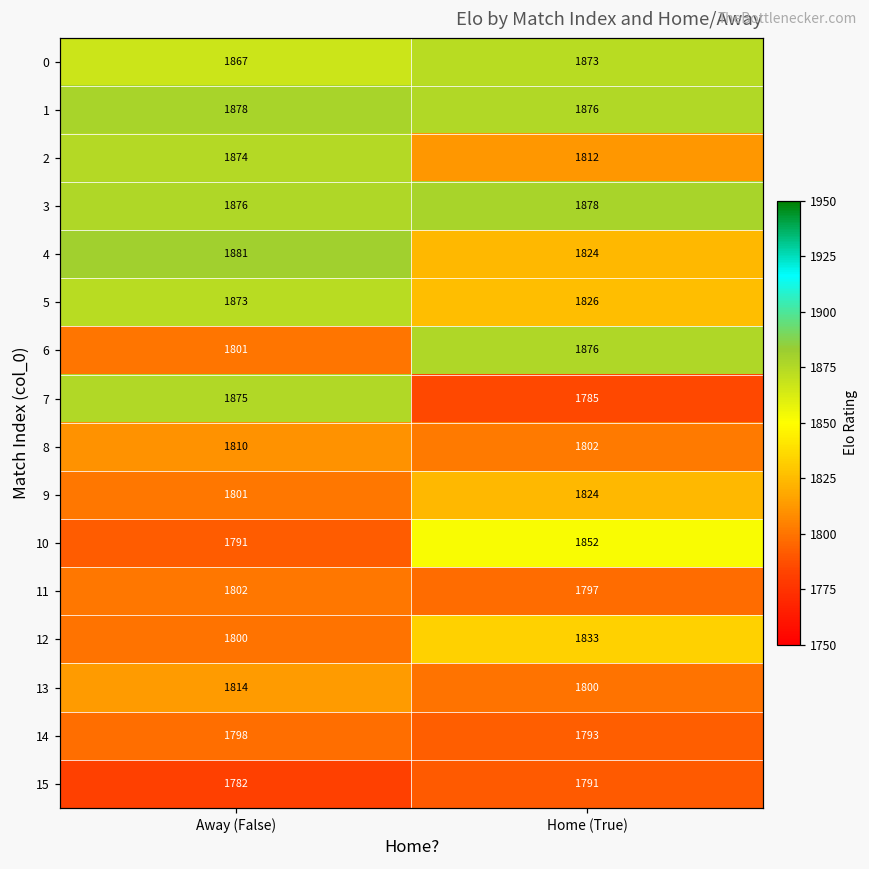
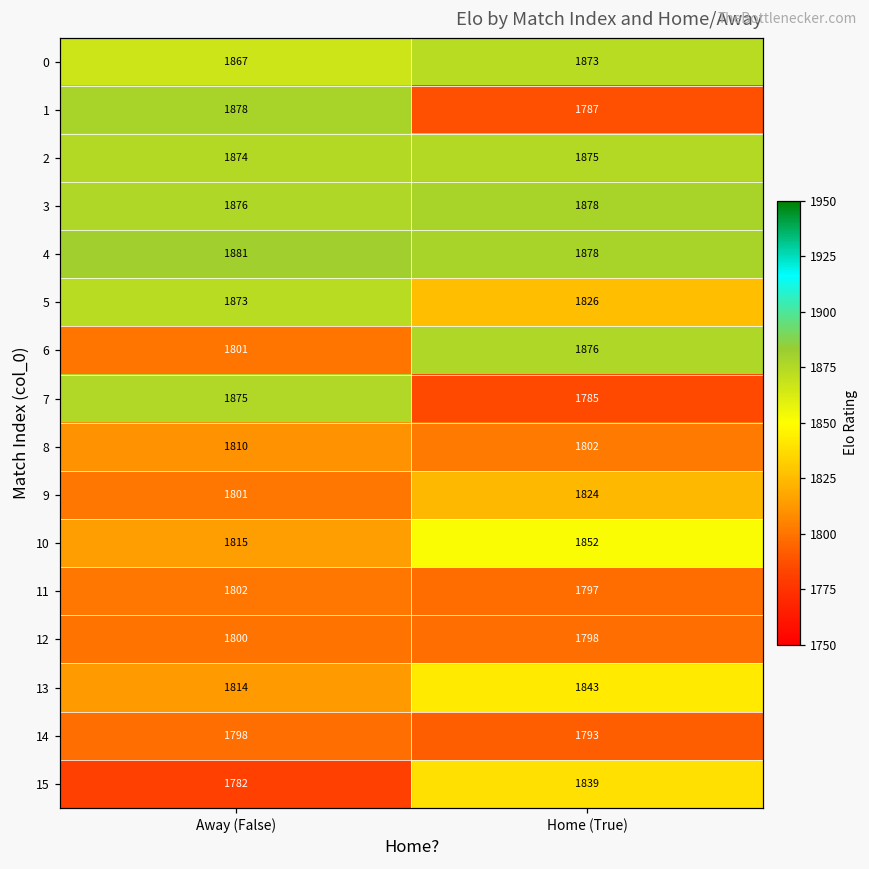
1, Home (True): 1876 -> 1787
2, Home (True): 1812 -> 1875
4, Home (True): 1824 -> 1878
10, Away (False): 1791 -> 1815
12, Home (True): 1833 -> 1798
13, Home (True): 1800 -> 1843
15, Home (True): 1791 -> 1839
